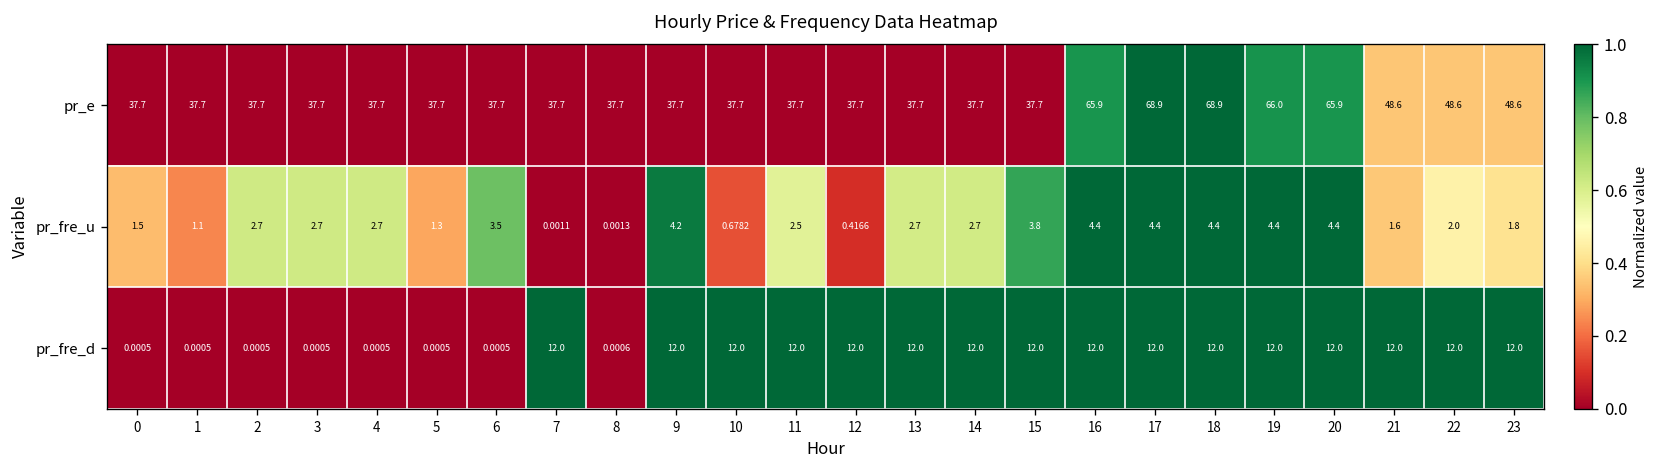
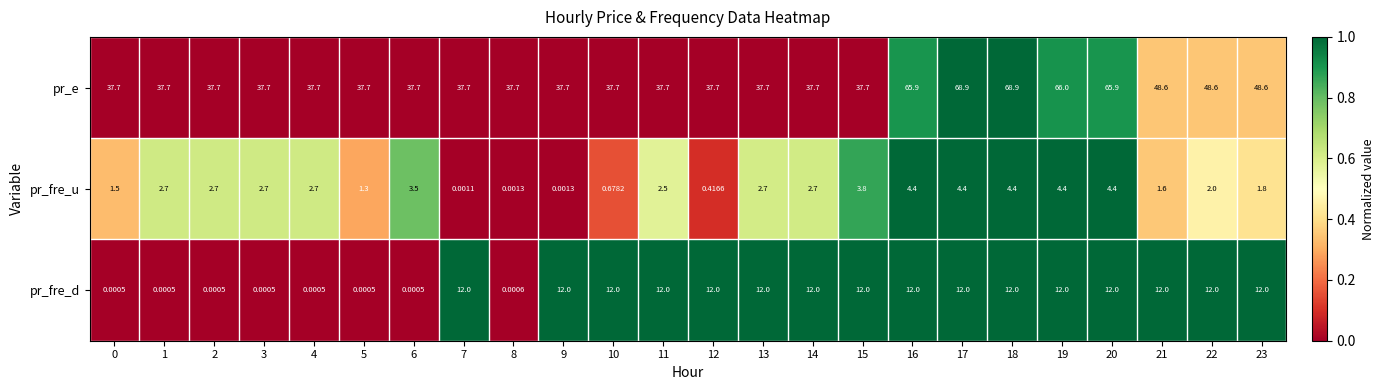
pr_fre_u, 1: 1.1 -> 2.7
pr_fre_u, 9: 4.2 -> 0.0013
